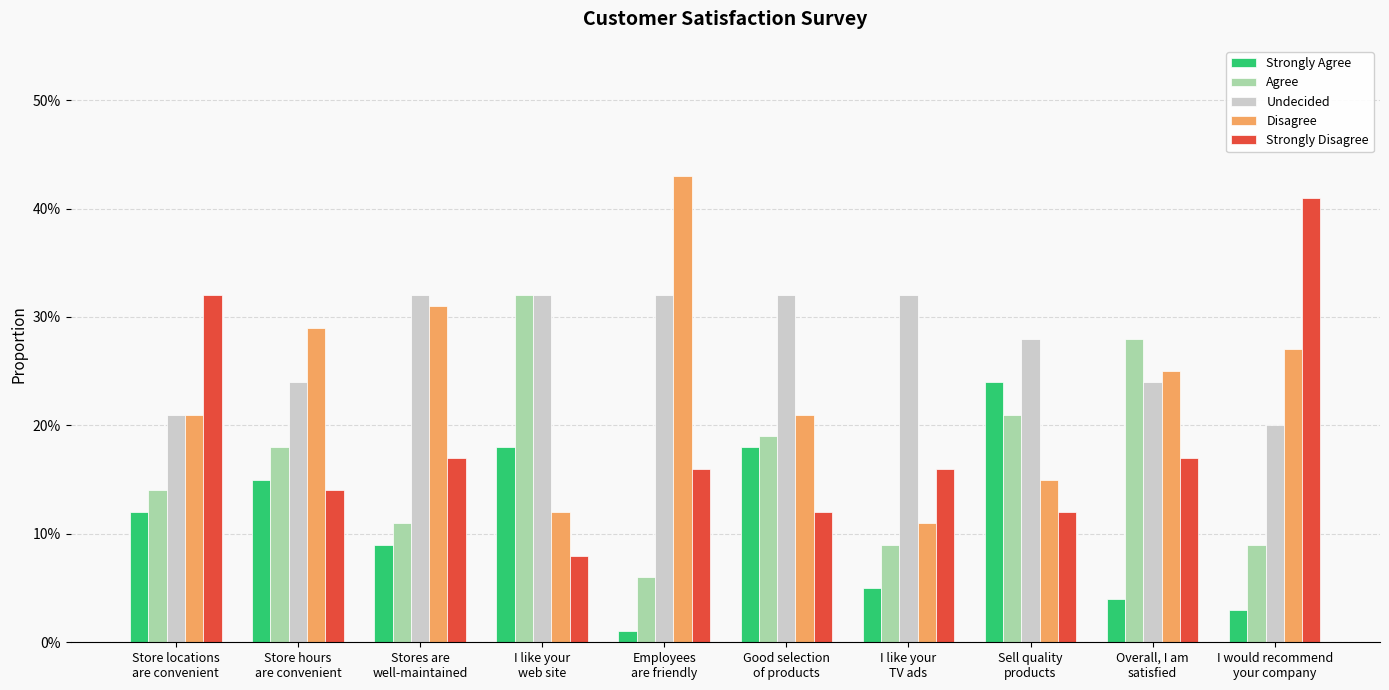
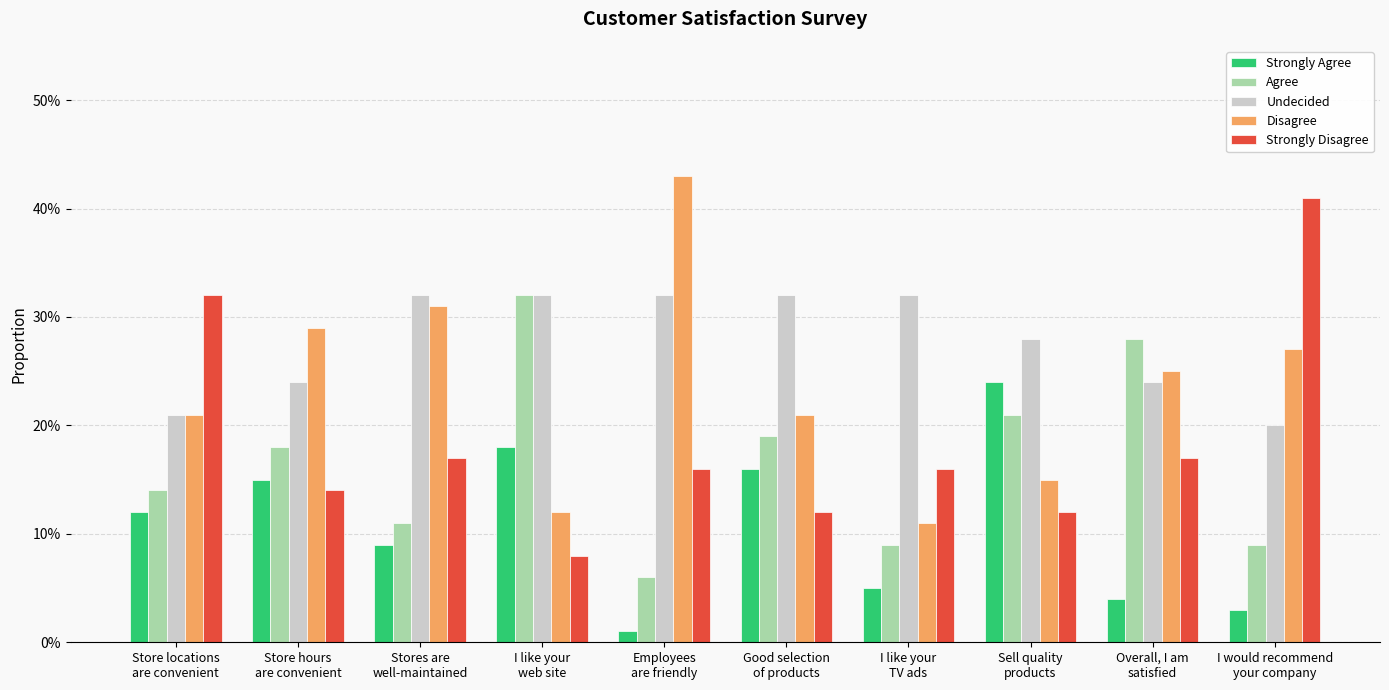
Strongly Agree, Good selection of products: 18.0% -> 16.0%
